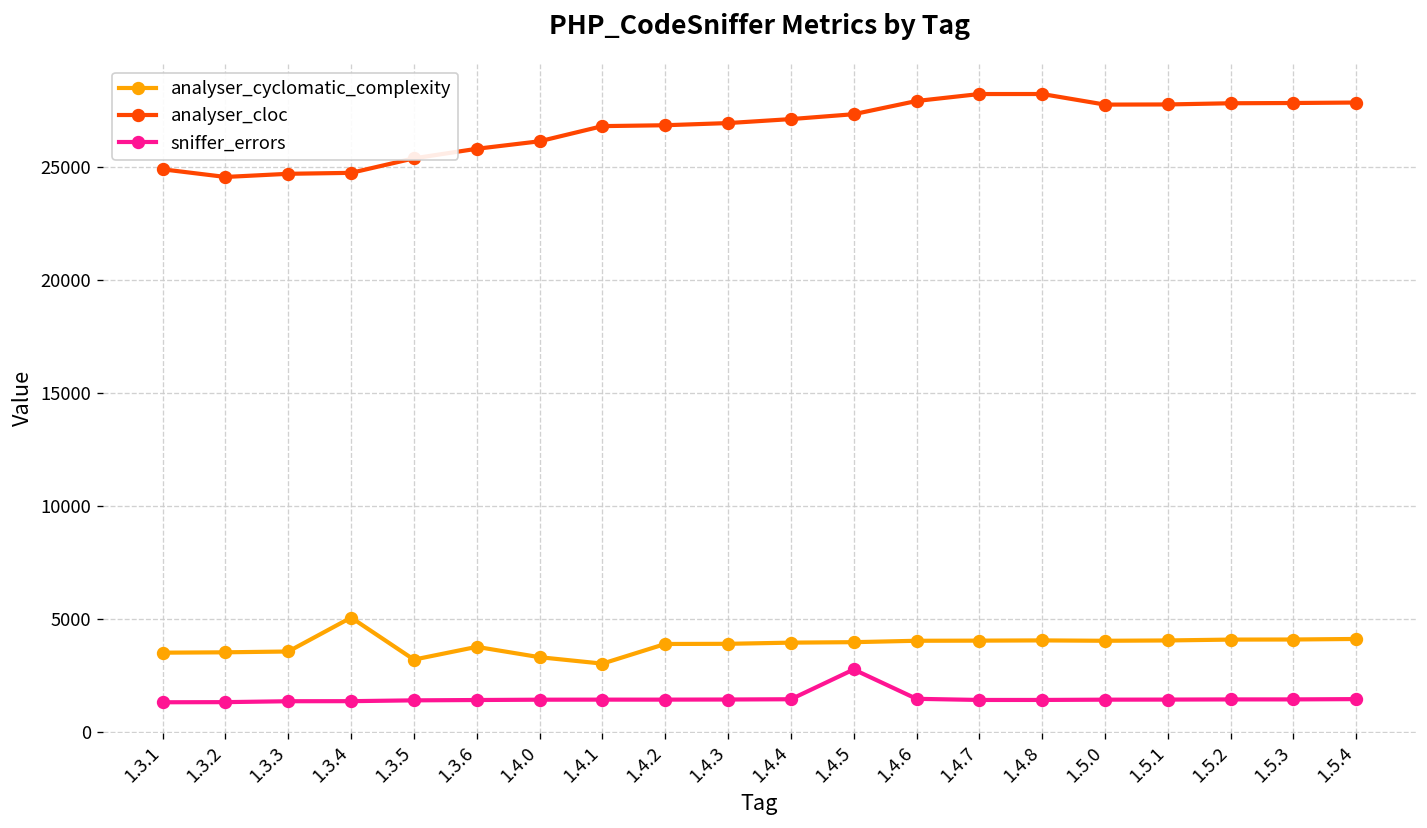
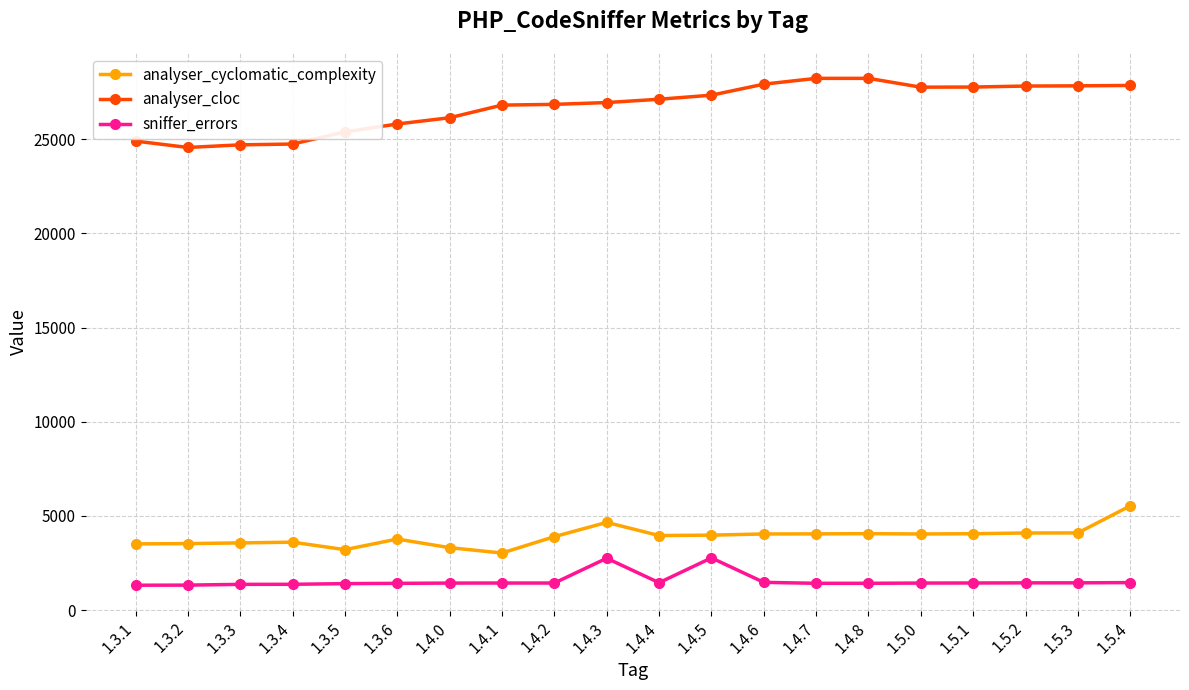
analyser_cyclomatic_complexity, 1.3.4: 5100 -> 3600
analyser_cyclomatic_complexity, 1.4.3: 3900 -> 4700
sniffer_errors, 1.4.3: 1400 -> 2800
analyser_cyclomatic_complexity, 1.5.4: 4100 -> 5500
